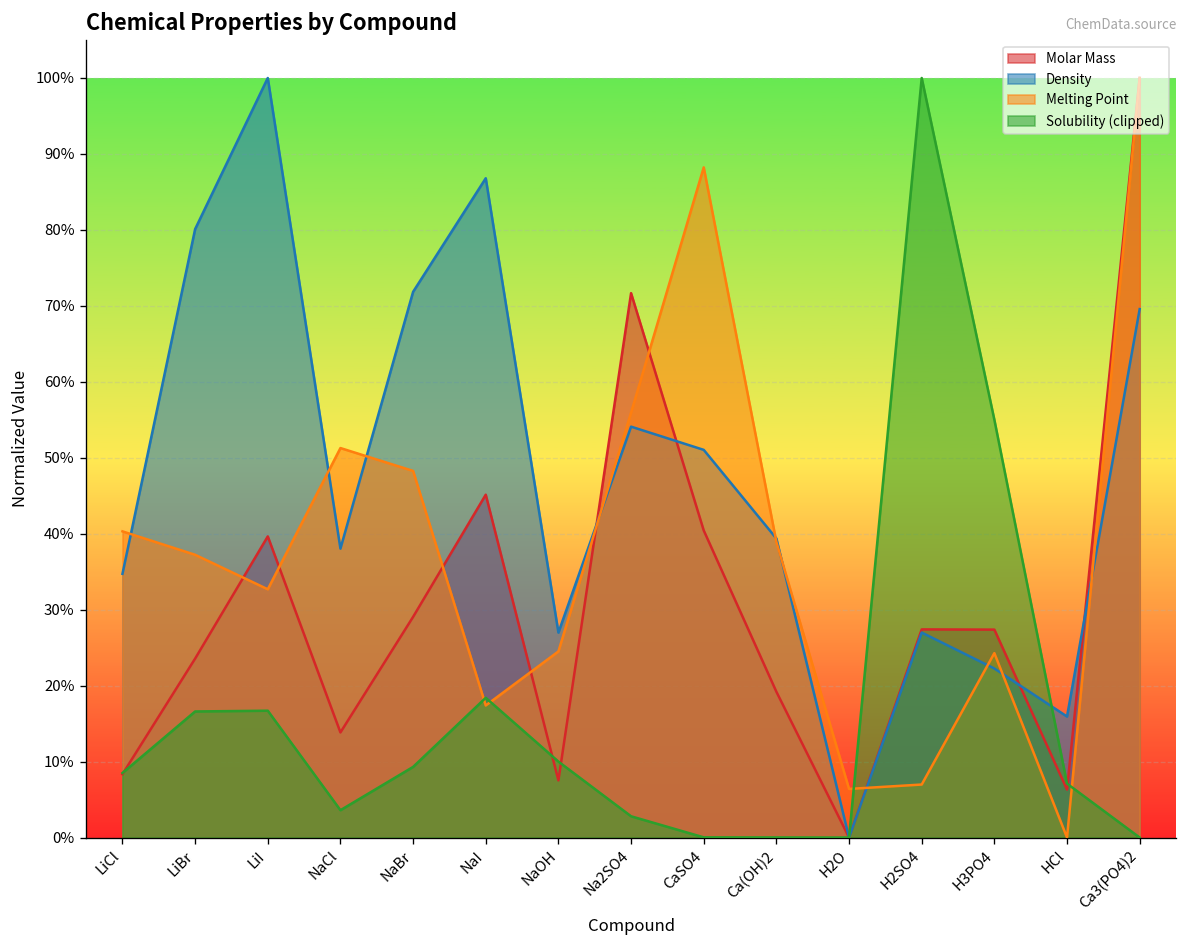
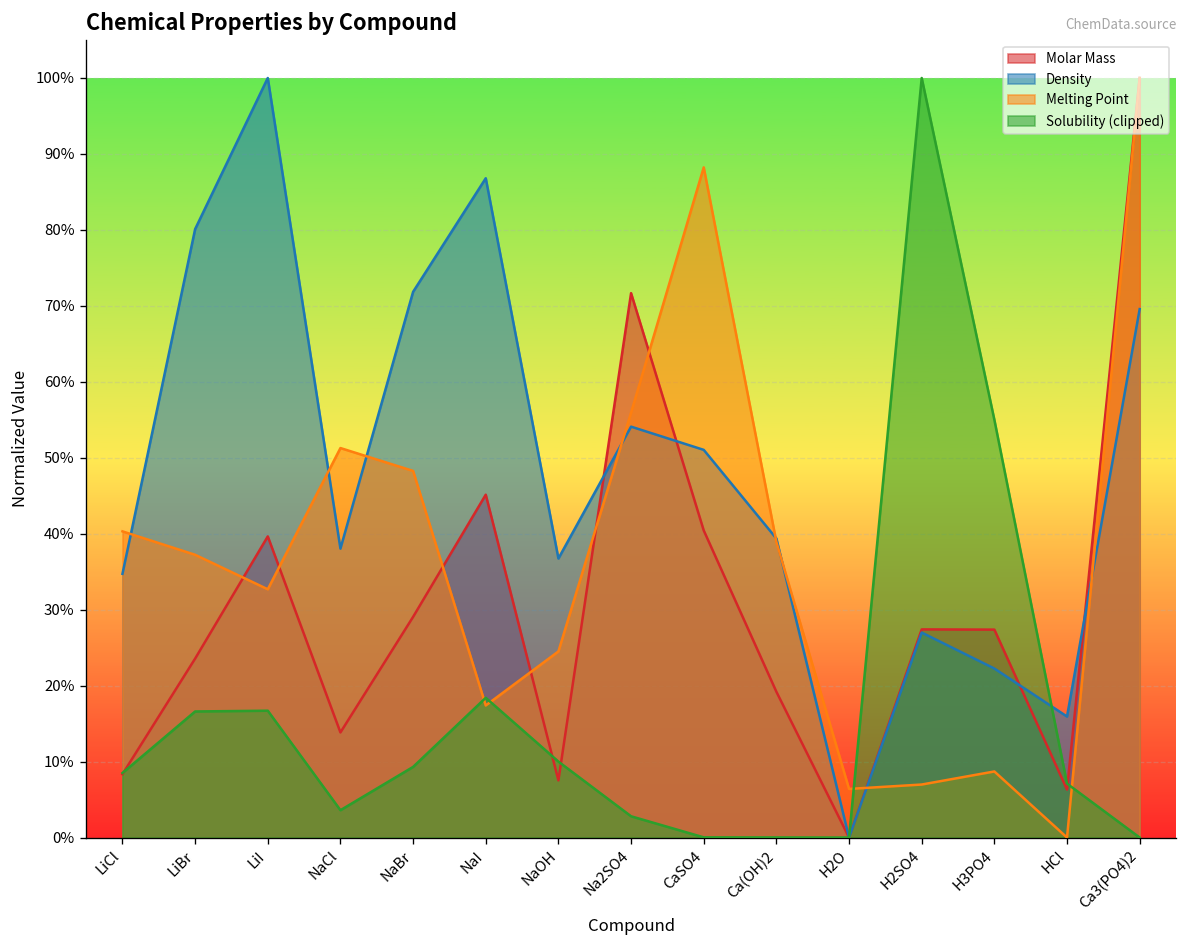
Density, NaOH: 27% -> 37%
Melting Point, H3PO4: 24% -> 9%
